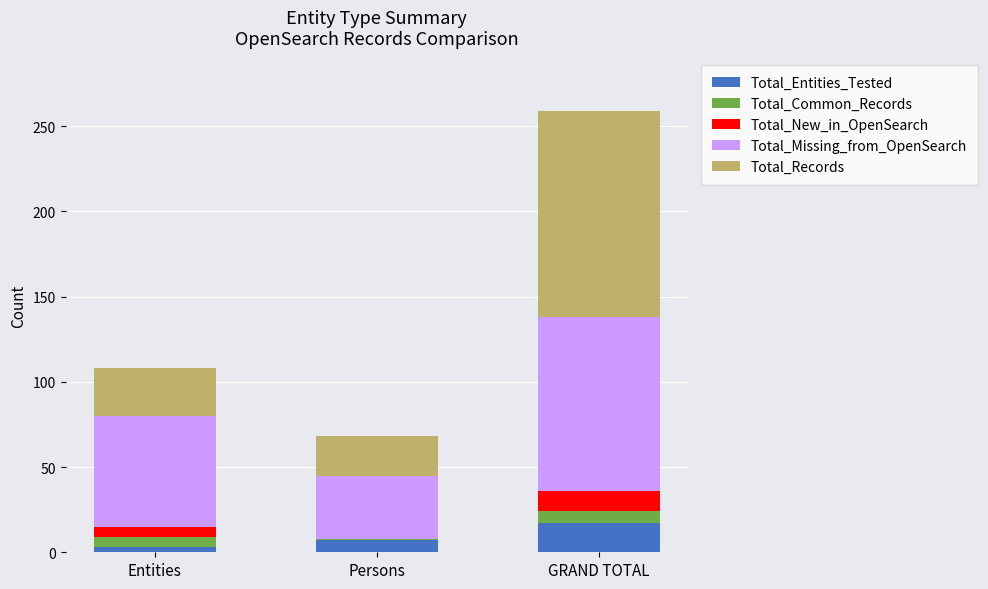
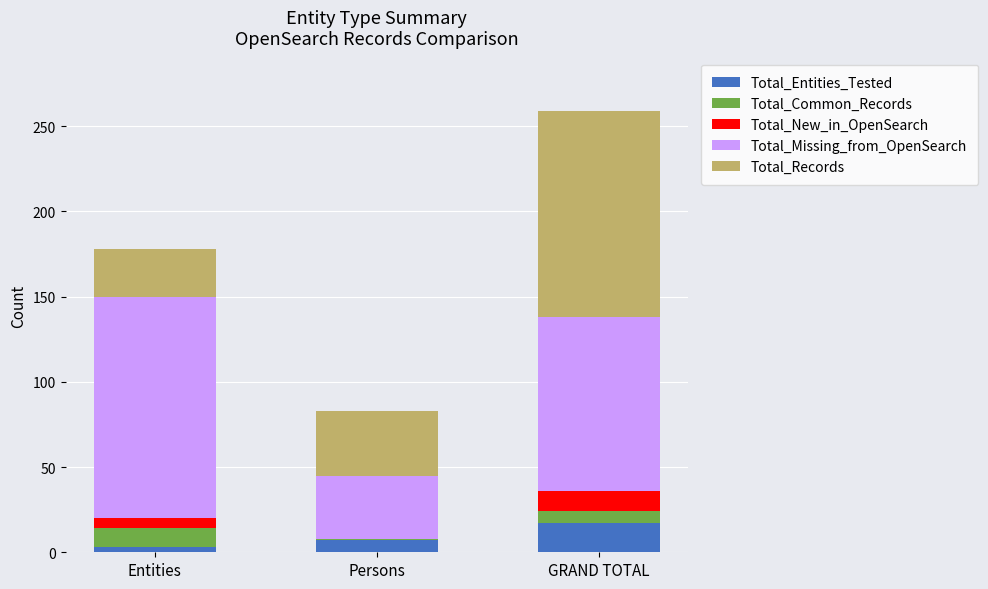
Total_Common_Records, Entities: 6 -> 11
Total_Missing_from_OpenSearch, Entities: 65 -> 130
Total_Records, Persons: 23 -> 38
